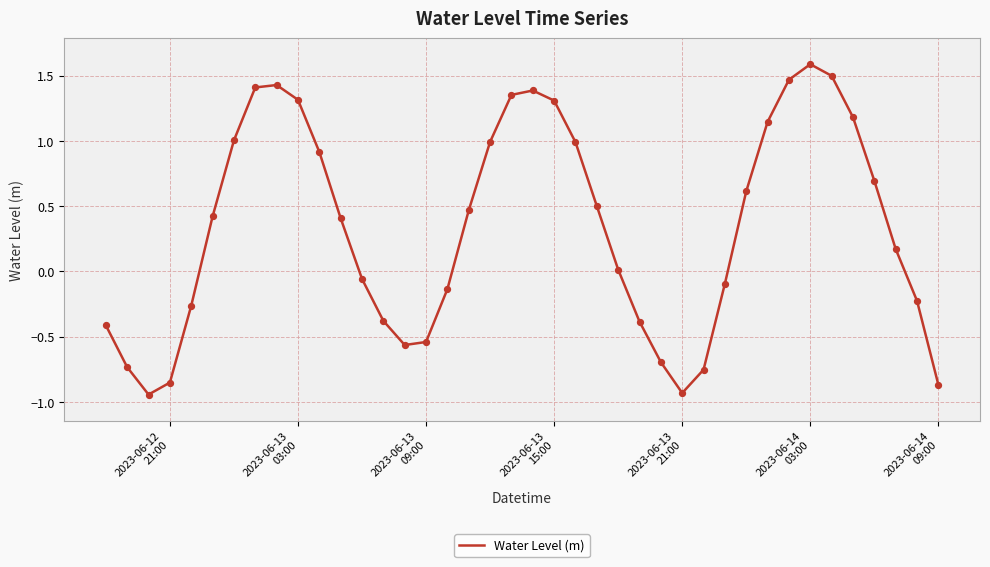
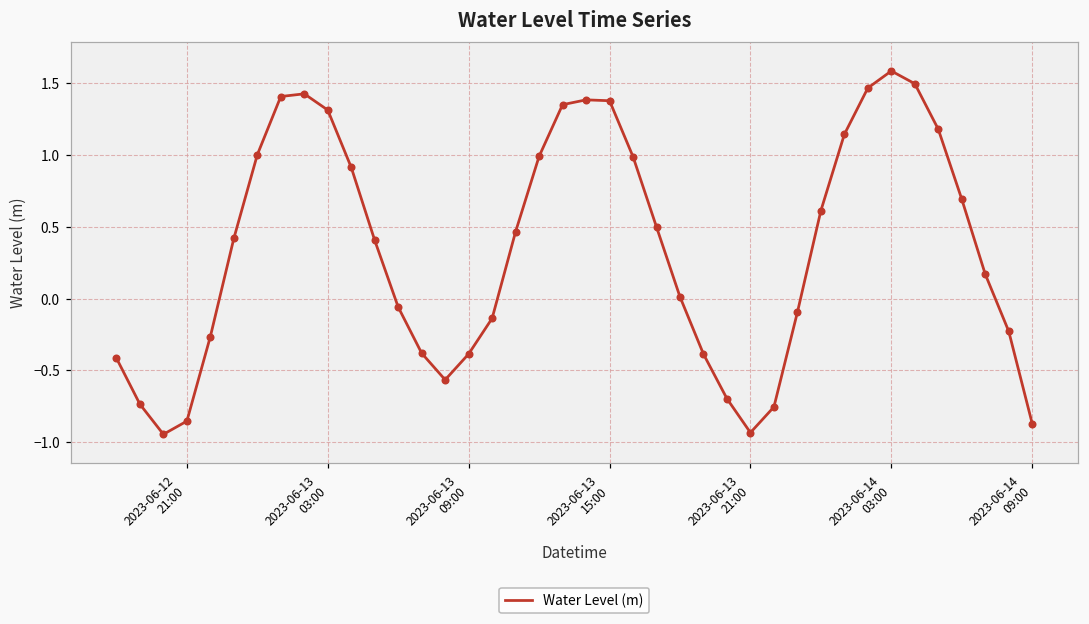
2023-06-13 09:00: -0.54 -> -0.38
2023-06-13 15:00: 1.31 -> 1.38
